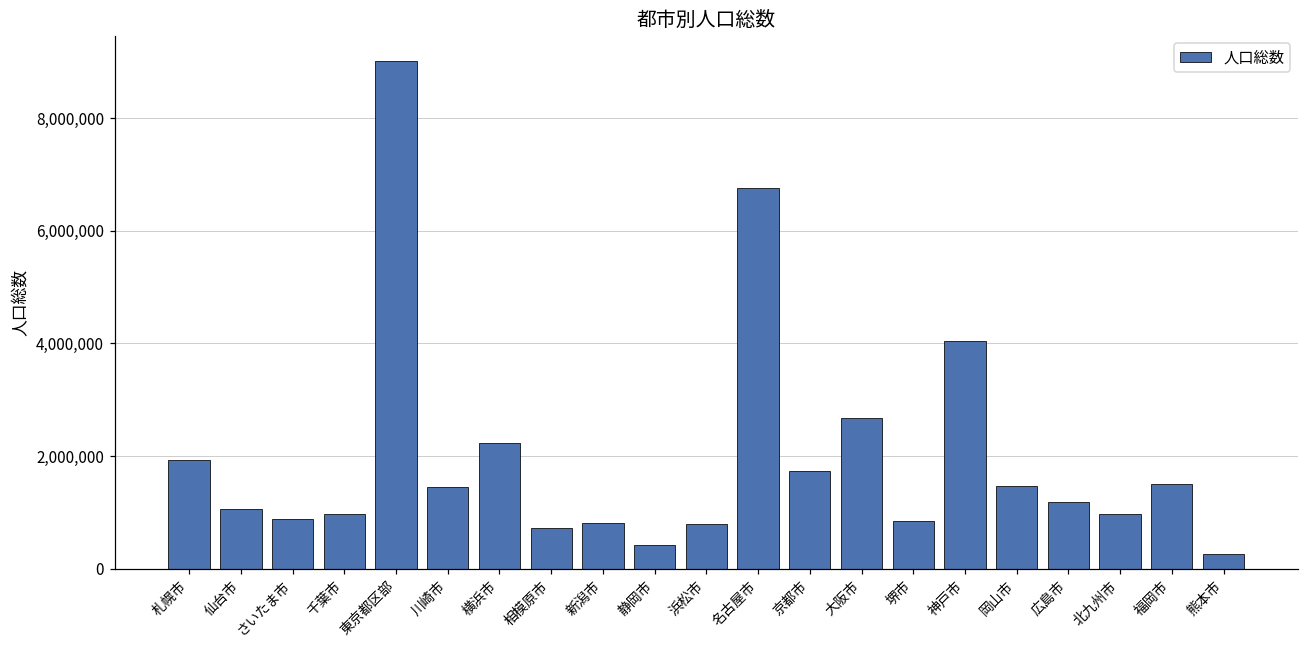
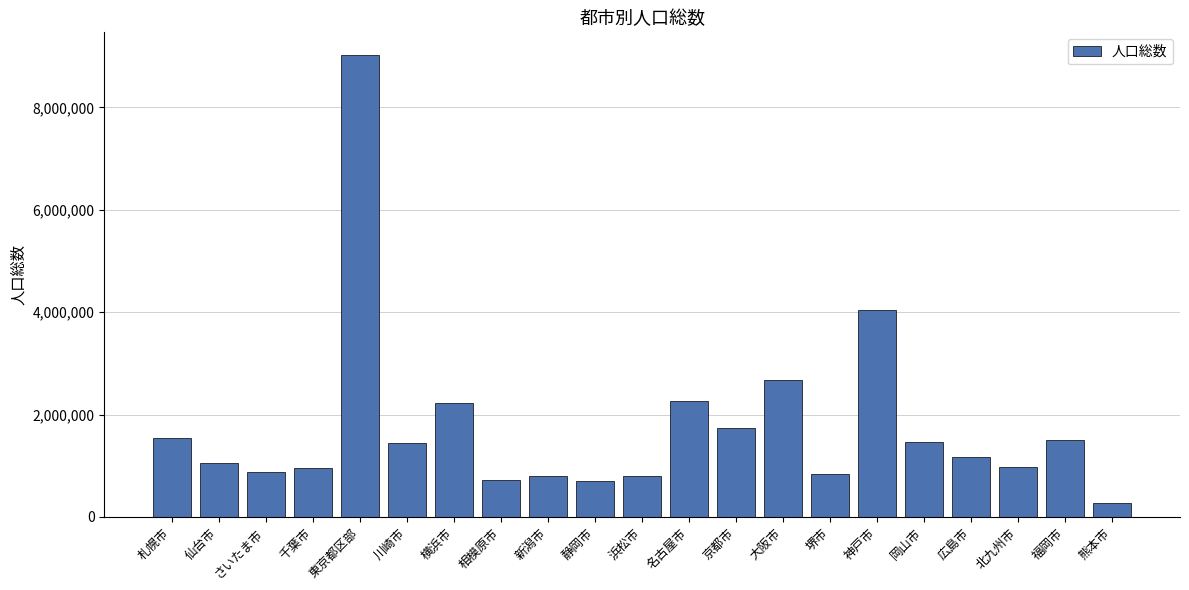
札幌市: 1,900,000 -> 1,500,000
静岡市: 400,000 -> 700,000
名古屋市: 6,800,000 -> 2,300,000
